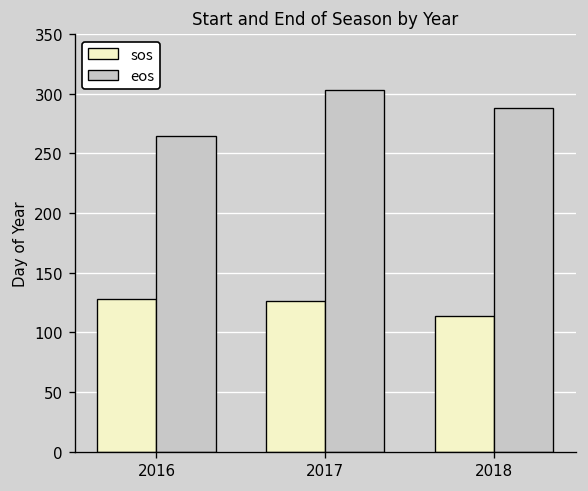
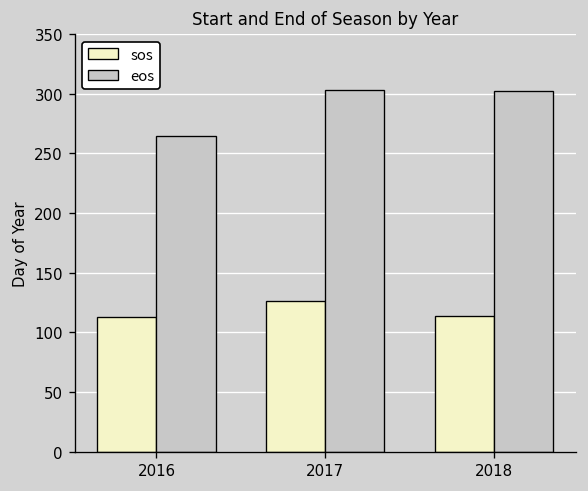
sos, 2016: 130 -> 110
eos, 2018: 290 -> 300
